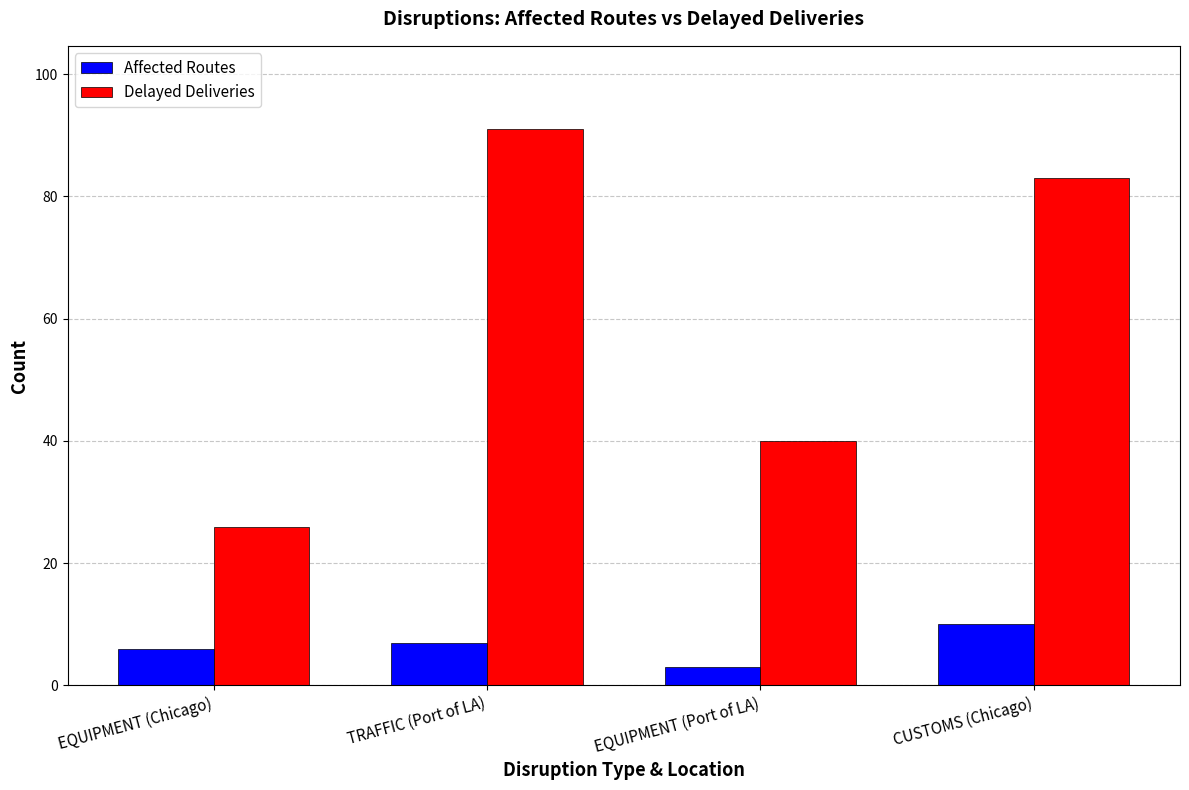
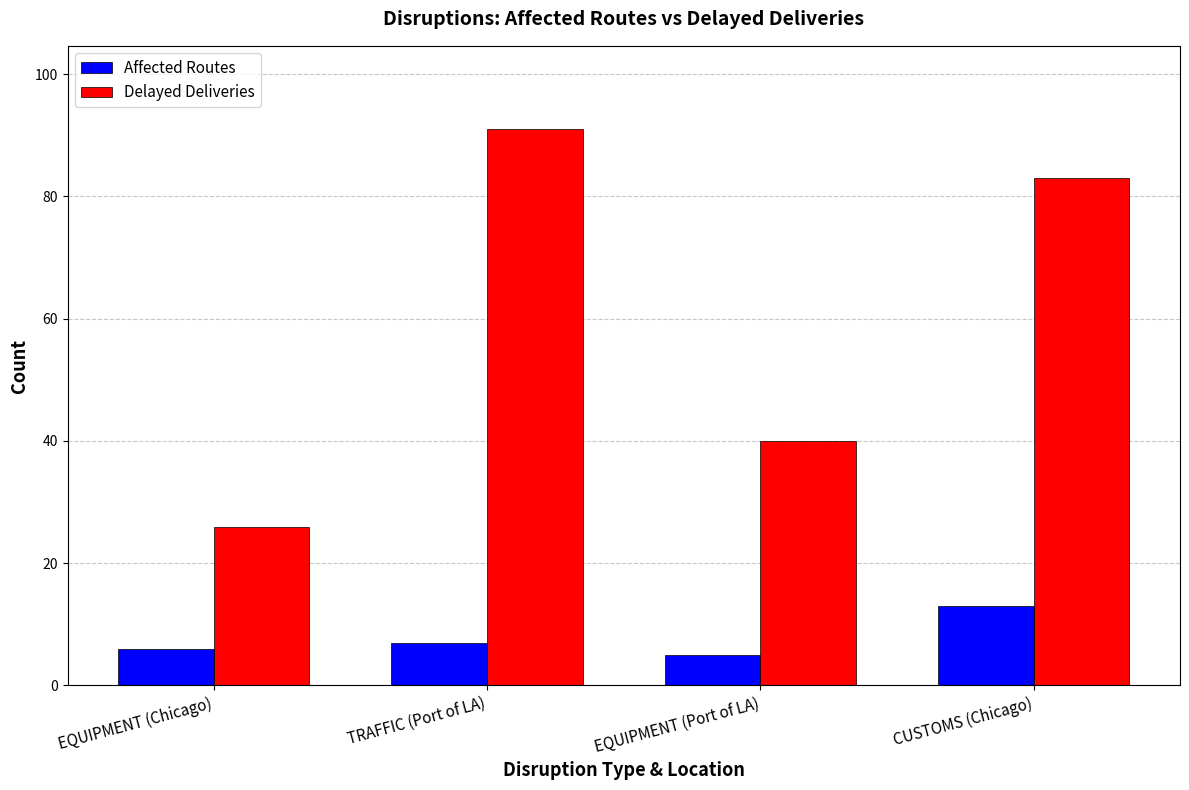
Affected Routes, EQUIPMENT (Port of LA): 3 -> 5
Affected Routes, CUSTOMS (Chicago): 10 -> 13
